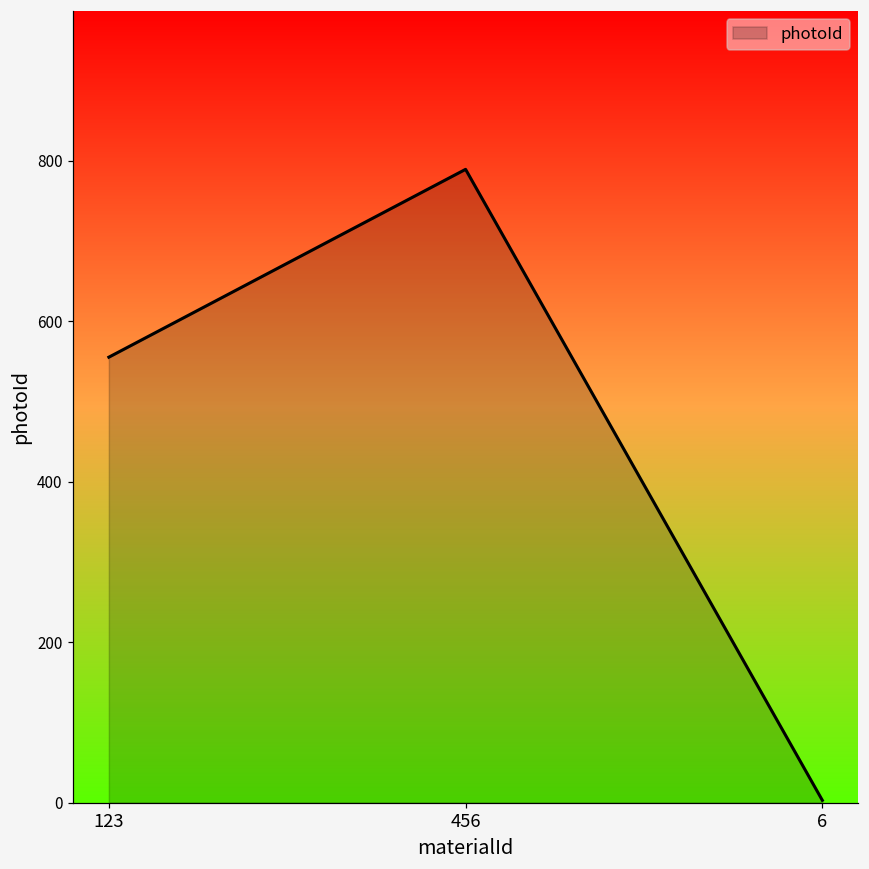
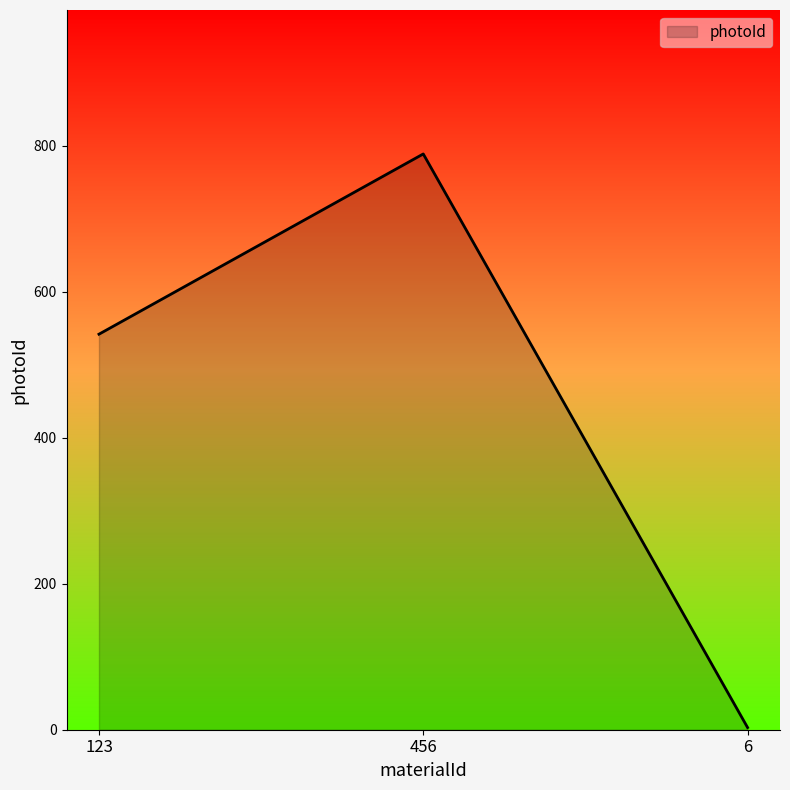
123: 560 -> 540
